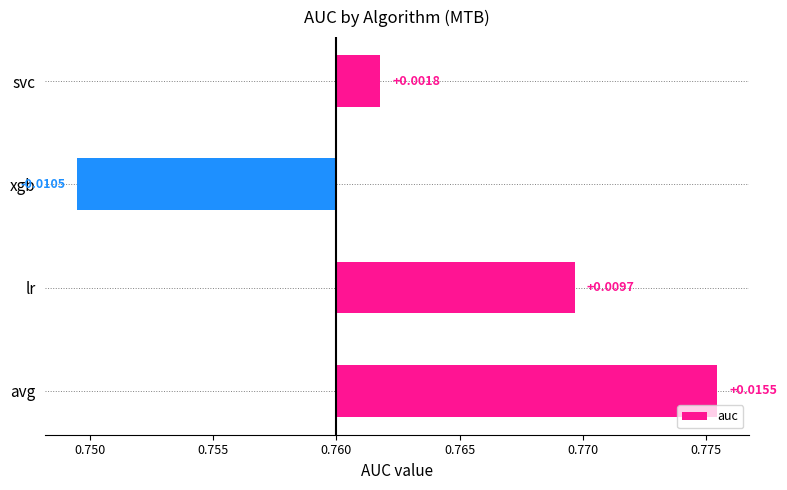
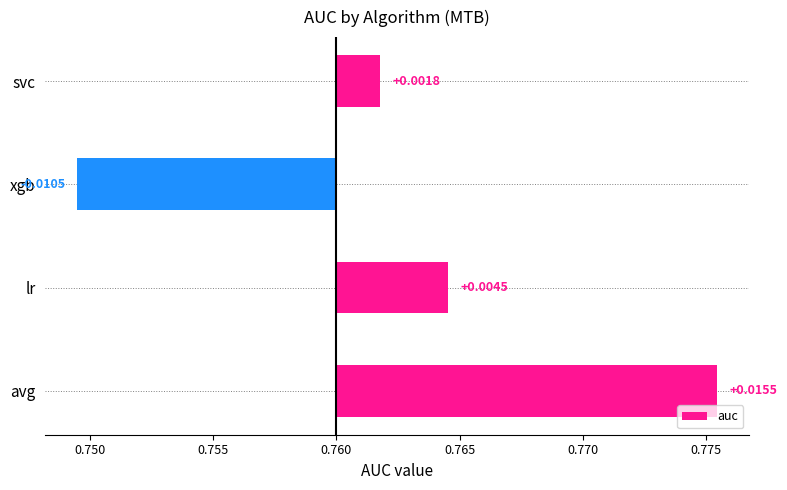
lr: +0.0097 -> +0.0045
